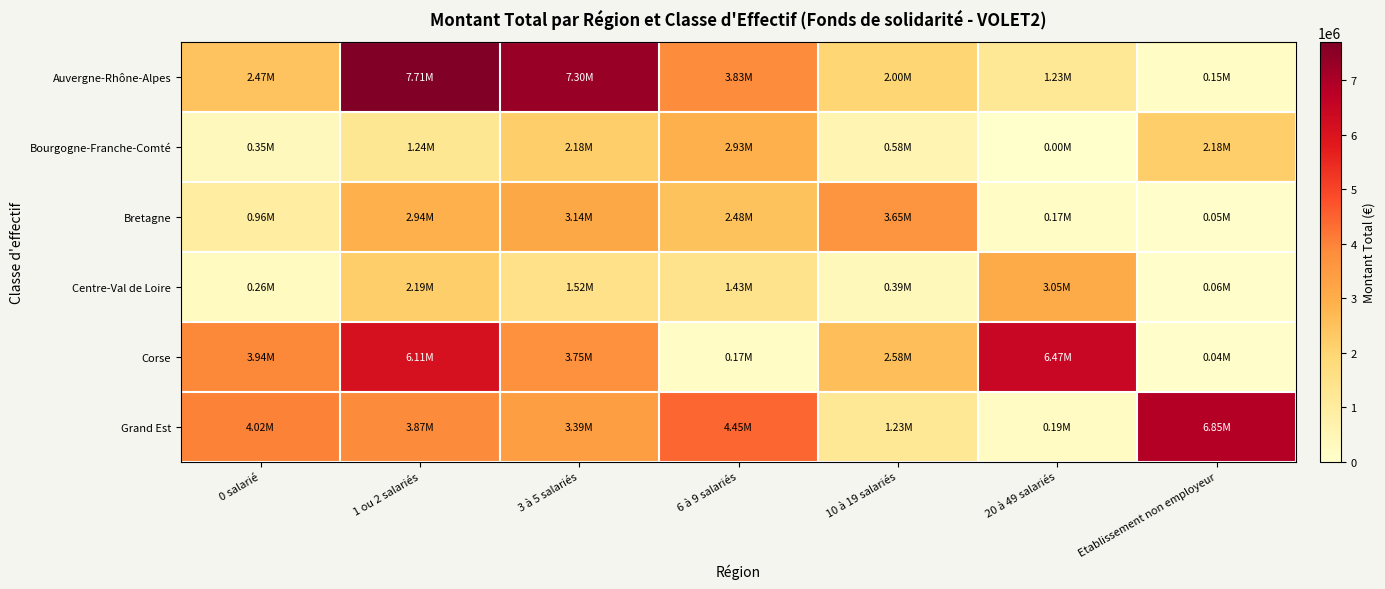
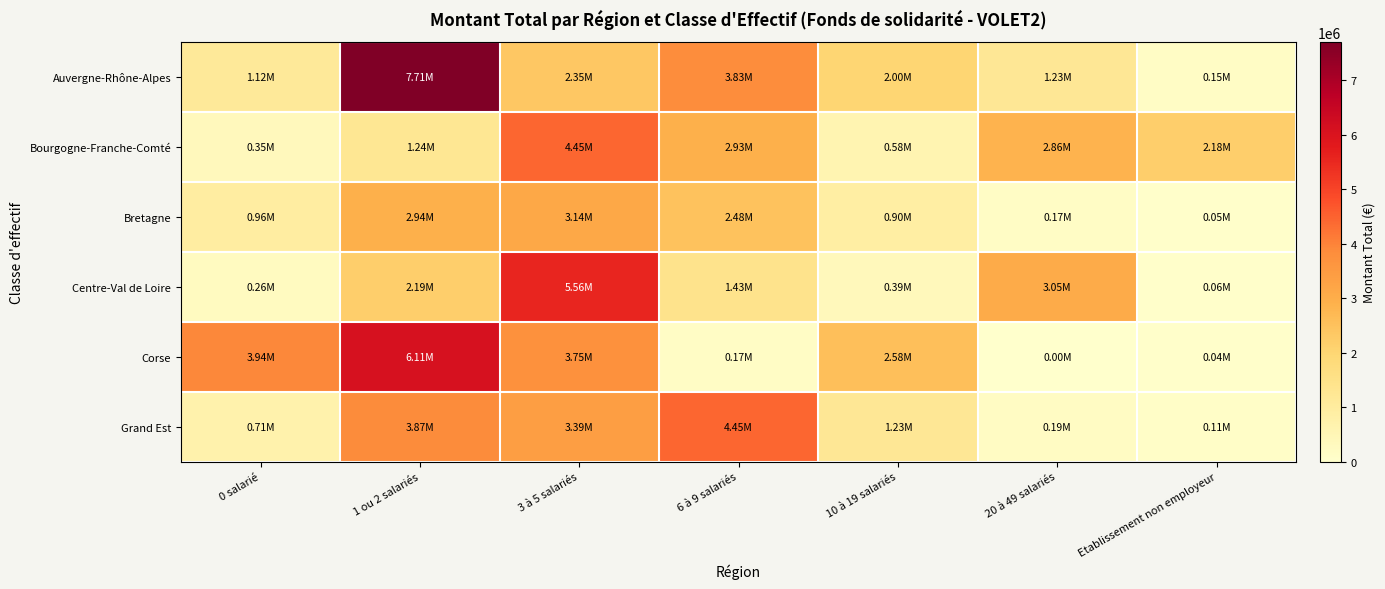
Auvergne-Rhône-Alpes, 0 salarié: 2.47M -> 1.12M
Auvergne-Rhône-Alpes, 3 à 5 salariés: 7.30M -> 2.35M
Bourgogne-Franche-Comté, 3 à 5 salariés: 2.18M -> 4.45M
Bourgogne-Franche-Comté, 20 à 49 salariés: 0.00M -> 2.86M
Bretagne, 10 à 19 salariés: 3.65M -> 0.90M
Centre-Val de Loire, 3 à 5 salariés: 1.52M -> 5.56M
Corse, 20 à 49 salariés: 6.47M -> 0.00M
Grand Est, 0 salarié: 4.02M -> 0.71M
Grand Est, Etablissement non employeur: 6.85M -> 0.11M
